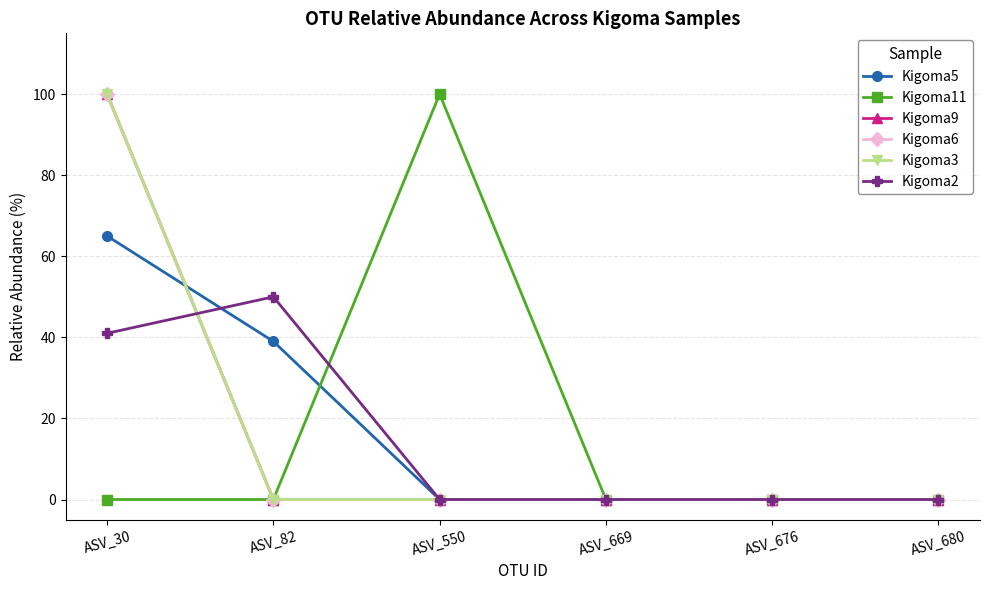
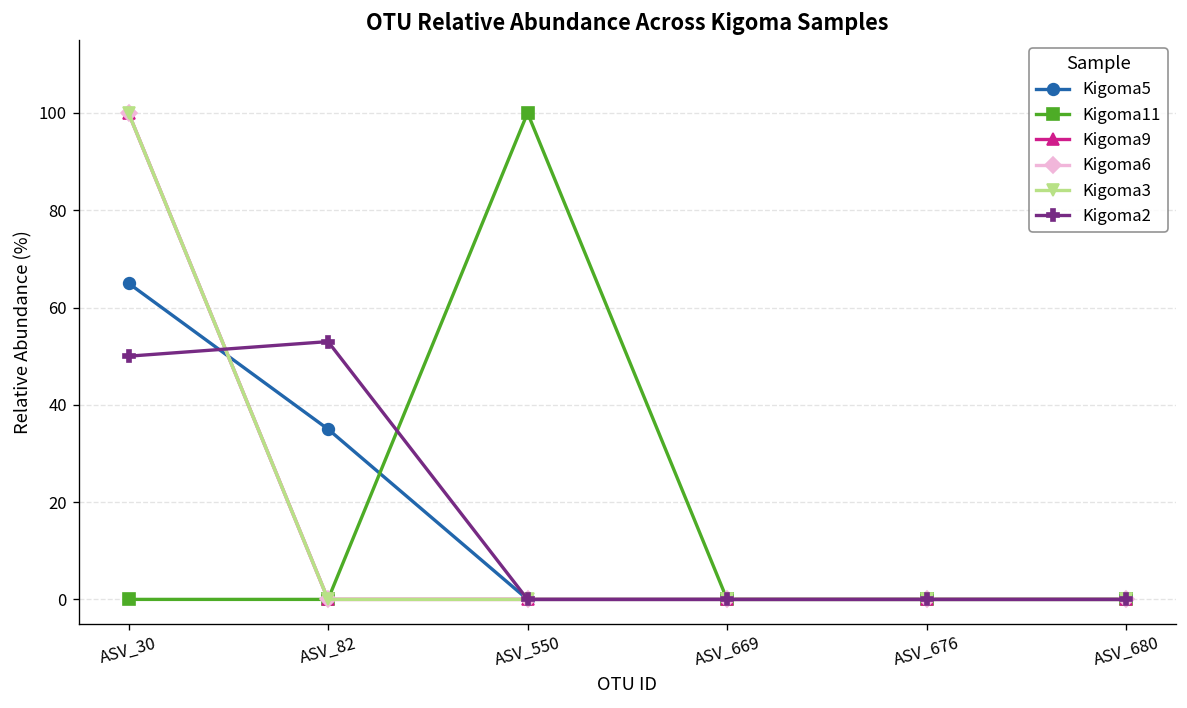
Kigoma2, ASV_30: 41 -> 50
Kigoma5, ASV_82: 39 -> 35
Kigoma2, ASV_82: 50 -> 53
